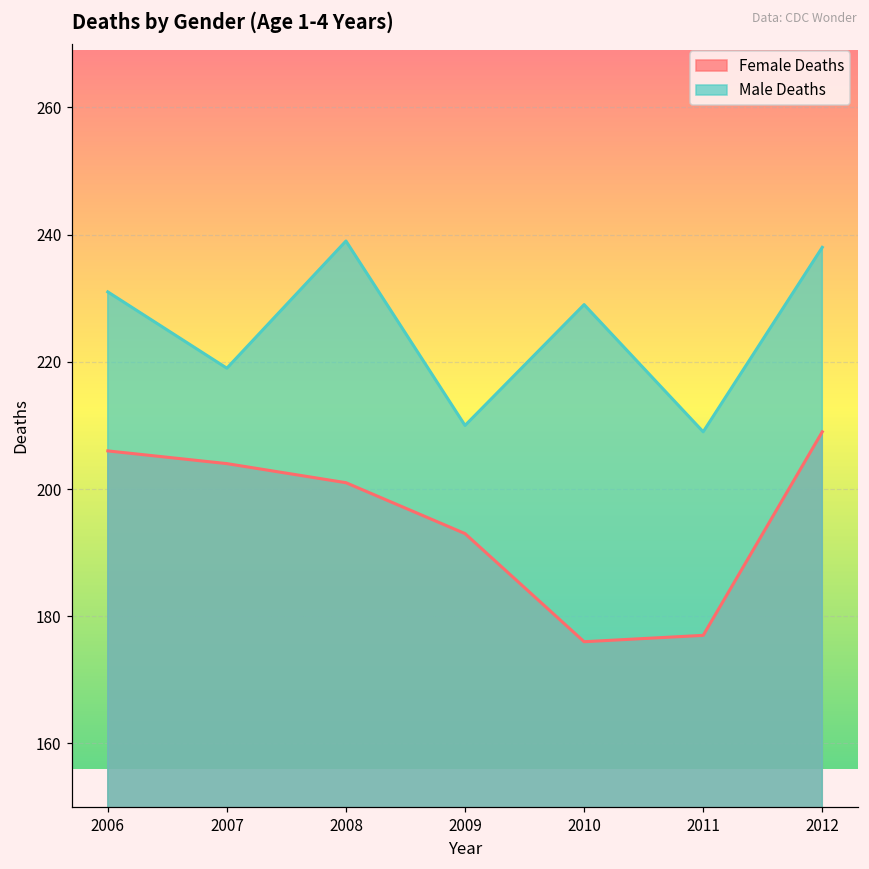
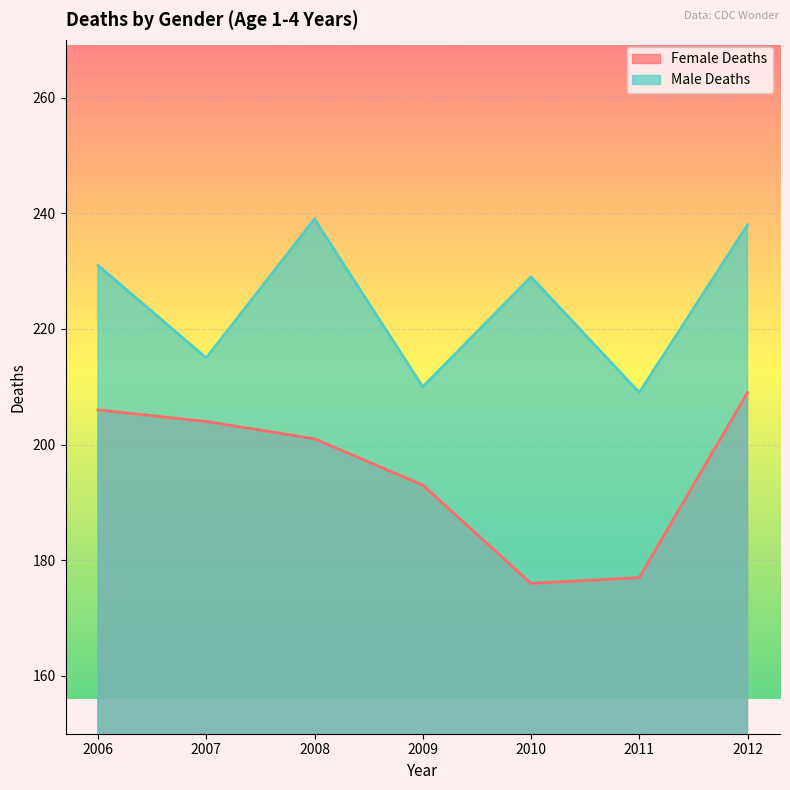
Male Deaths, 2007: 219 -> 215
